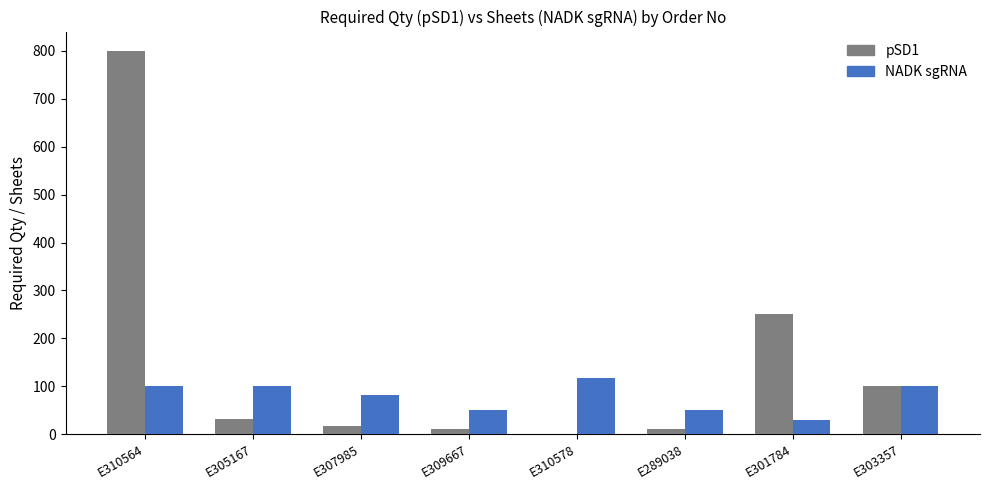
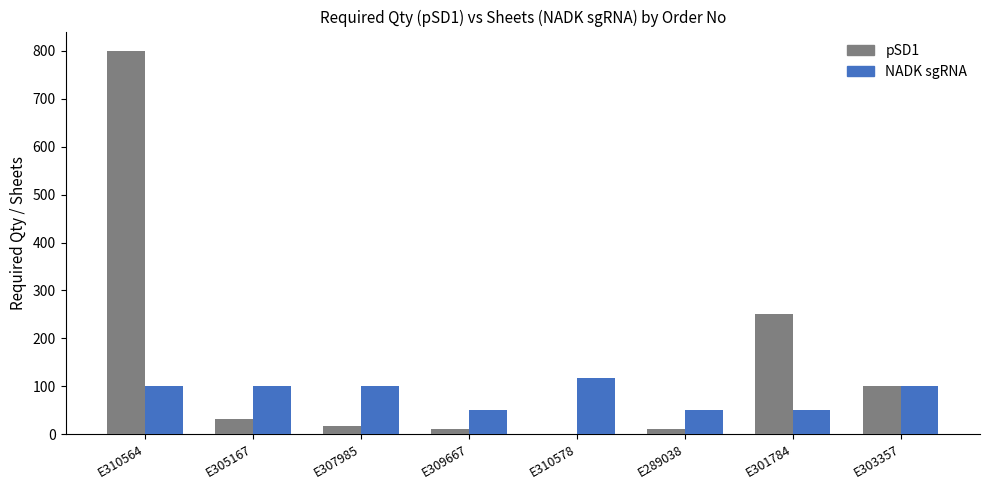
NADK sgRNA, E307985: 80 -> 100
NADK sgRNA, E301784: 30 -> 50
